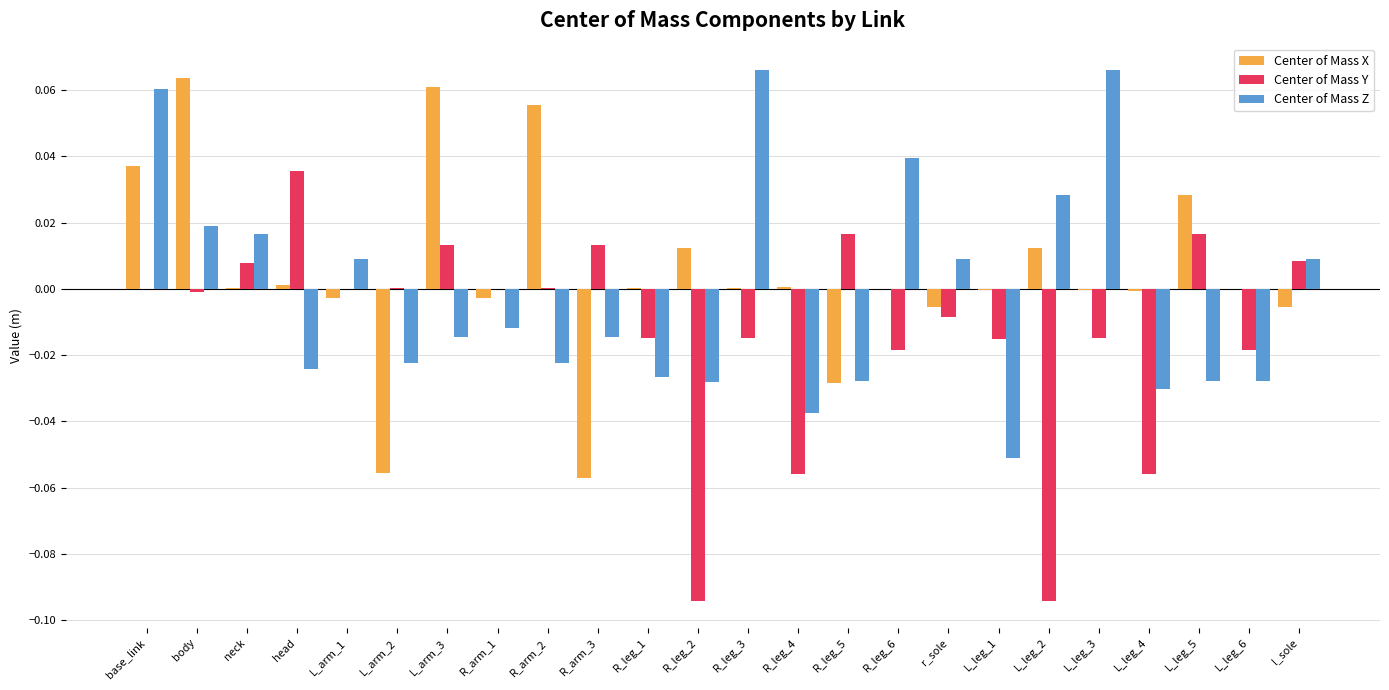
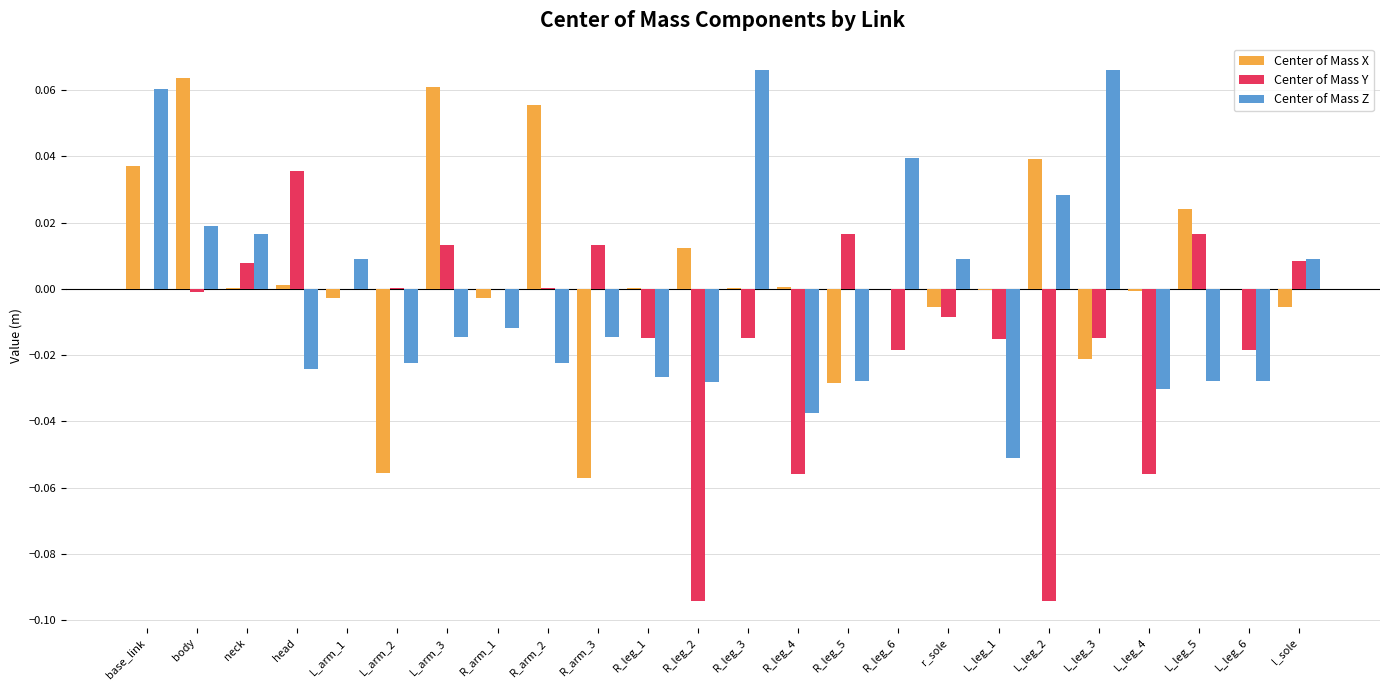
Center of Mass X, L_leg_2: 0.012 -> 0.039
Center of Mass X, L_leg_3: 0.000 -> -0.021
Center of Mass X, L_leg_5: 0.028 -> 0.024
